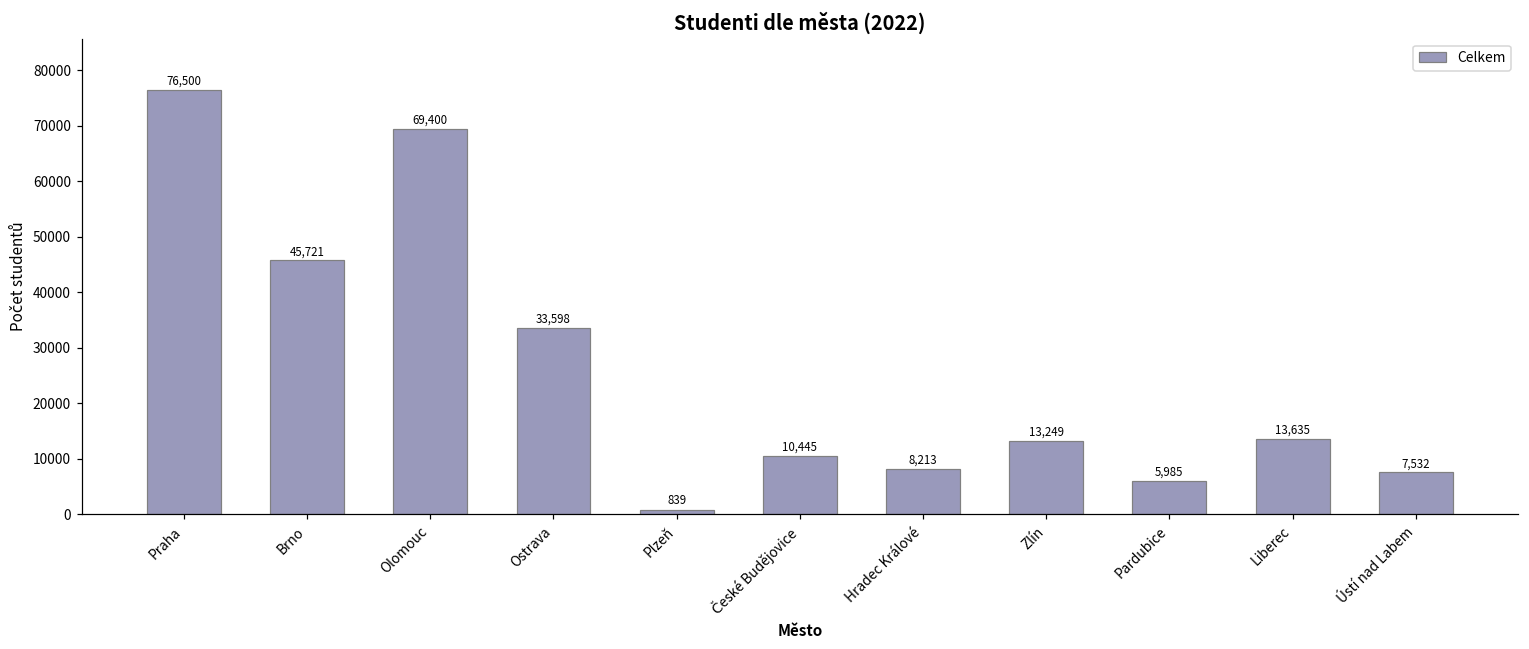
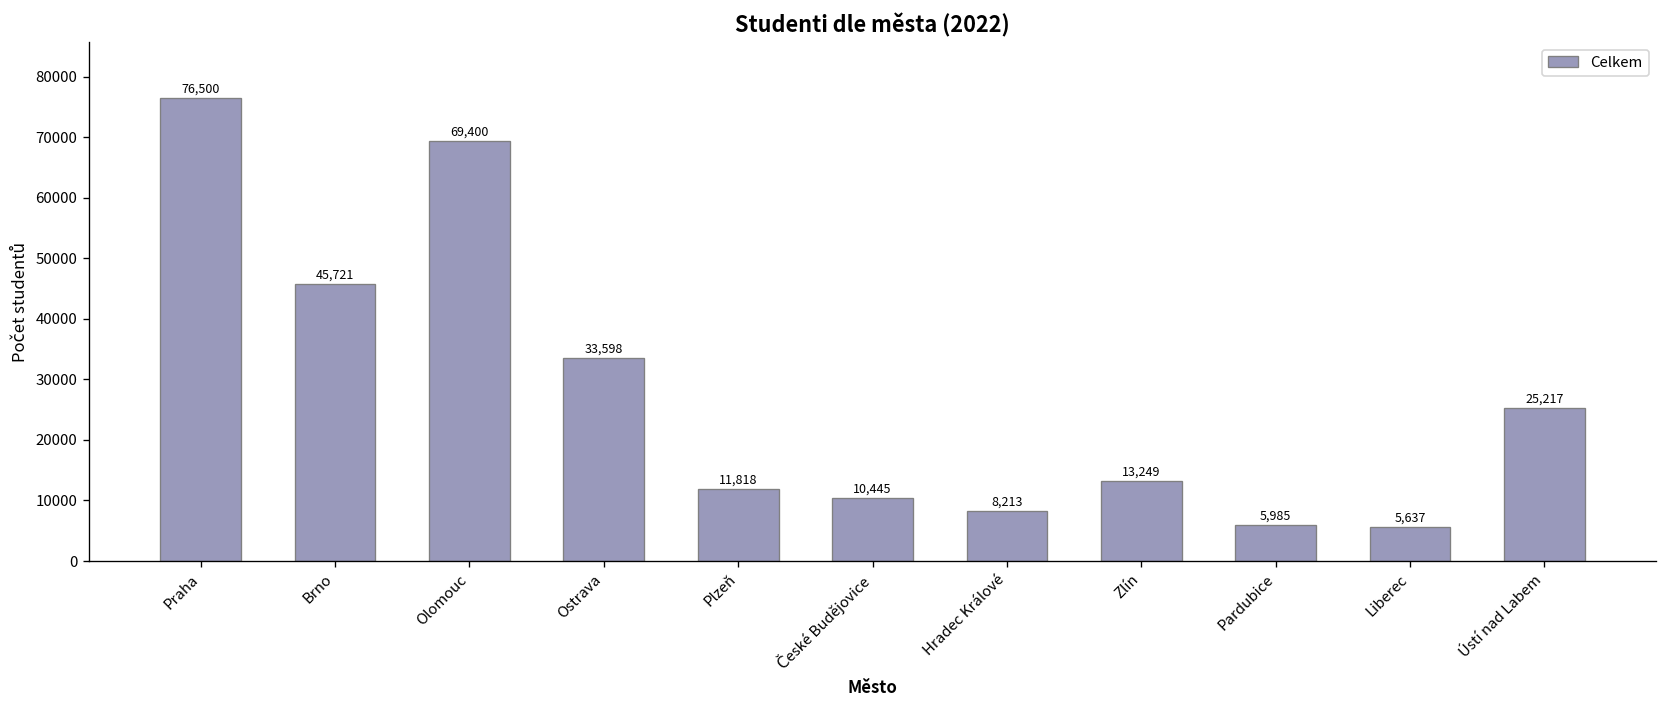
Plzeň: 839 -> 11,818
Liberec: 13,635 -> 5,637
Ústí nad Labem: 7,532 -> 25,217
